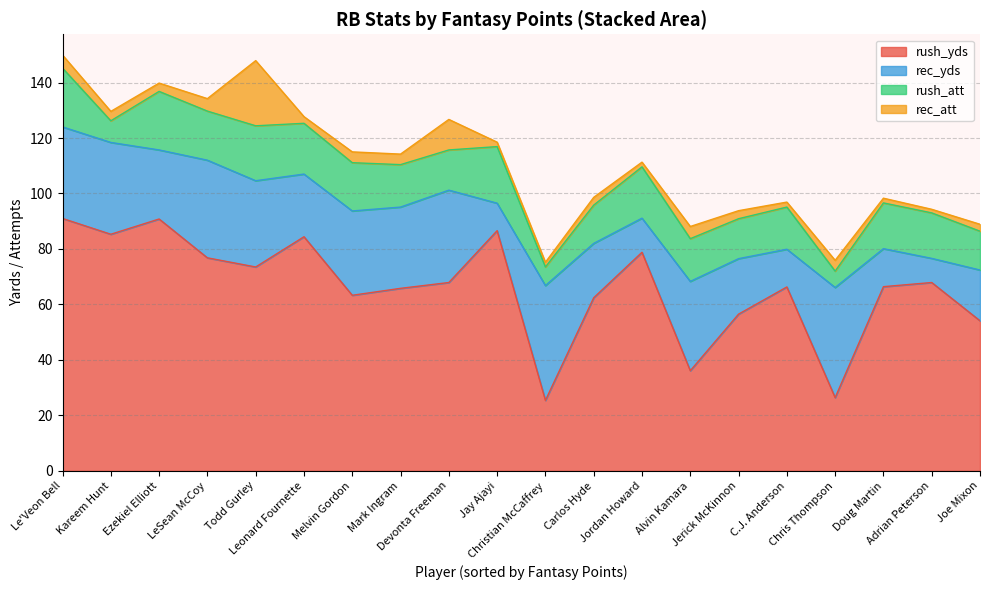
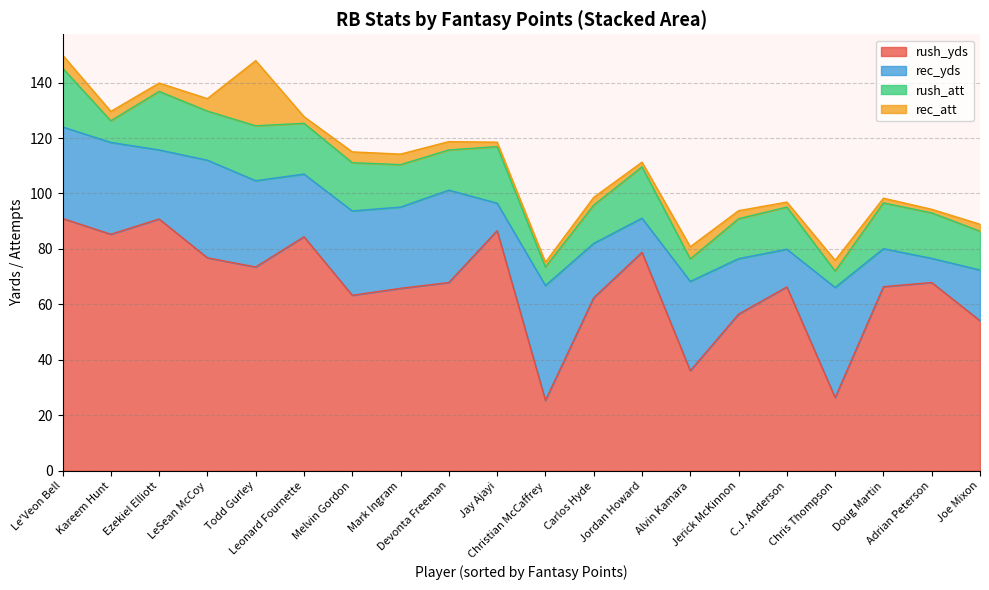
rec_att, Devonta Freeman: 11 -> 3
rush_att, Alvin Kamara: 15 -> 8
